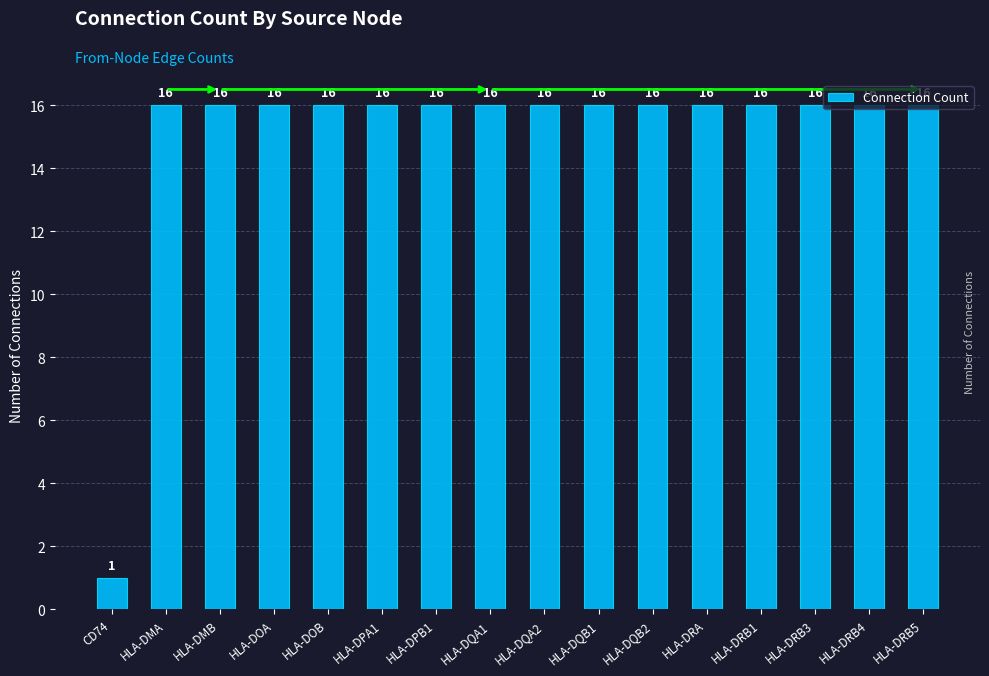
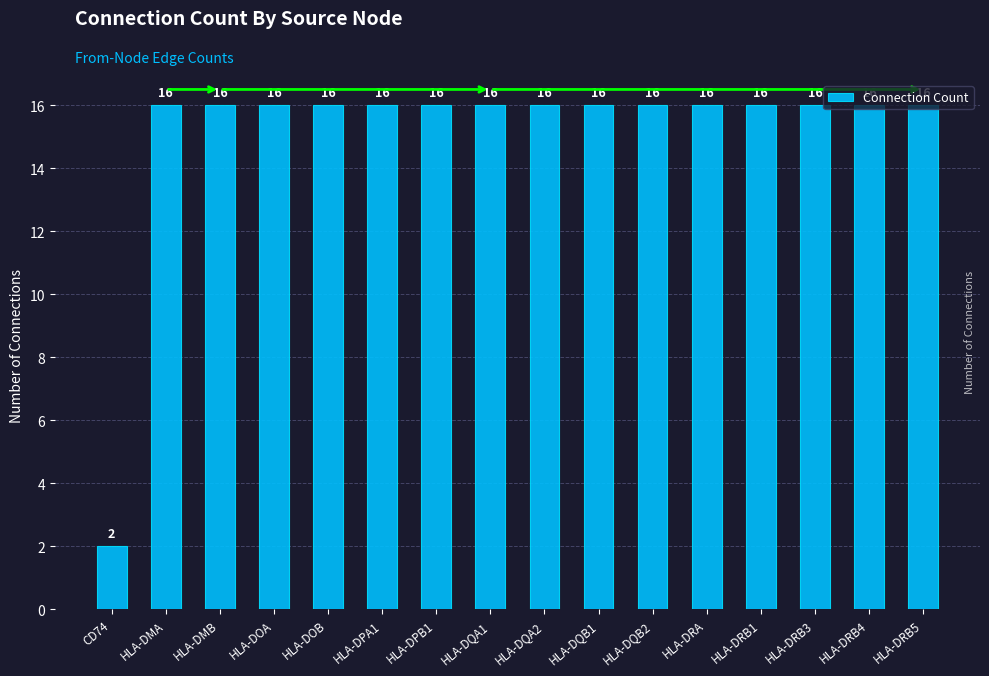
CD74: 1 -> 2
